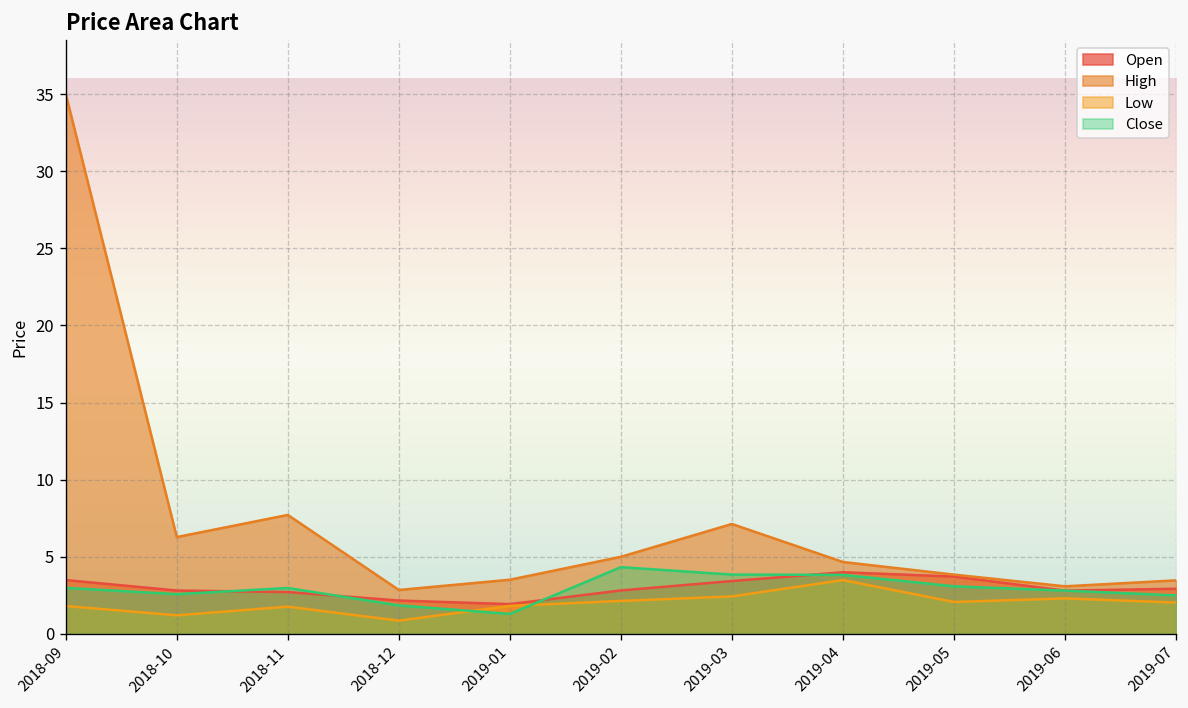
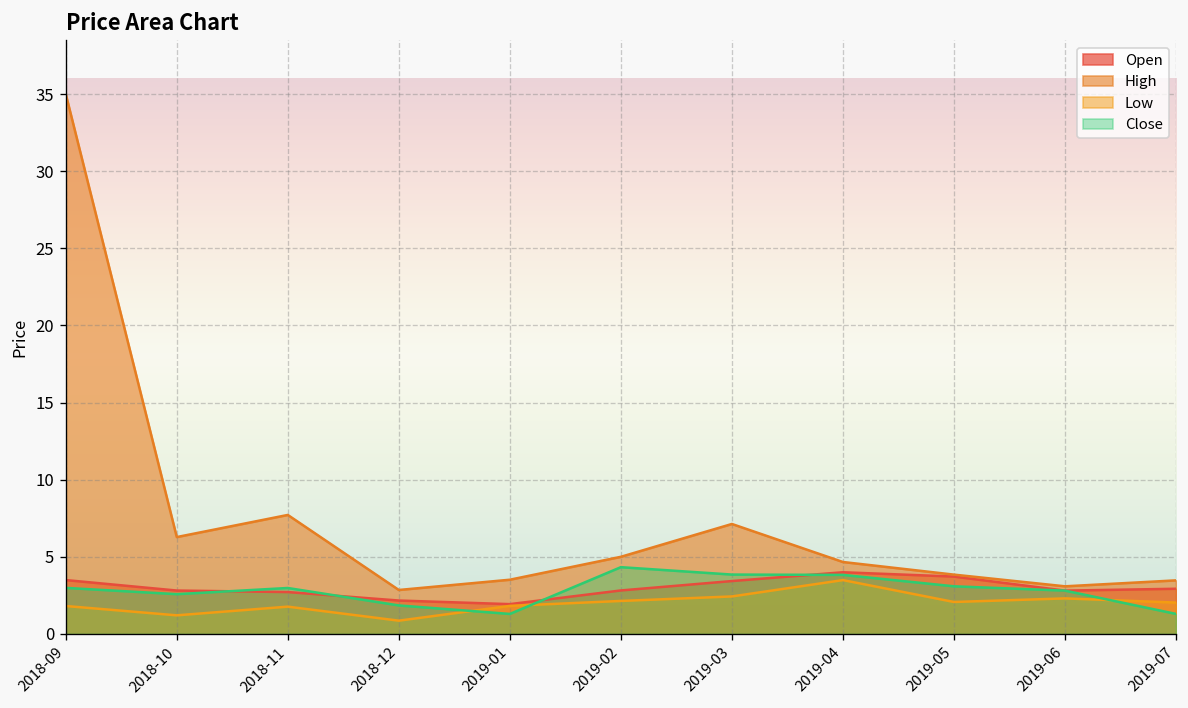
Close, 2019-07: 2.5 -> 1.3
